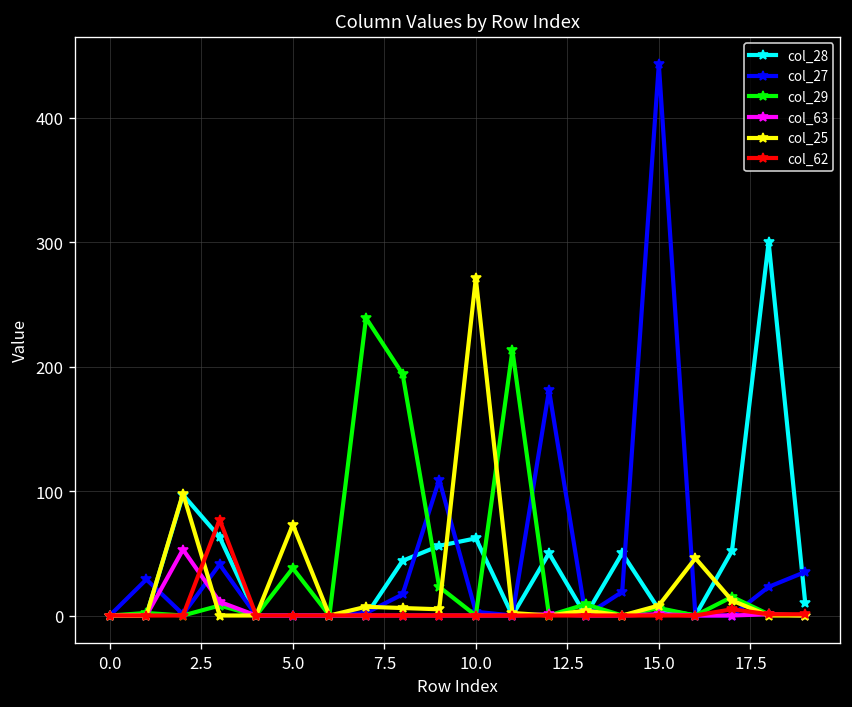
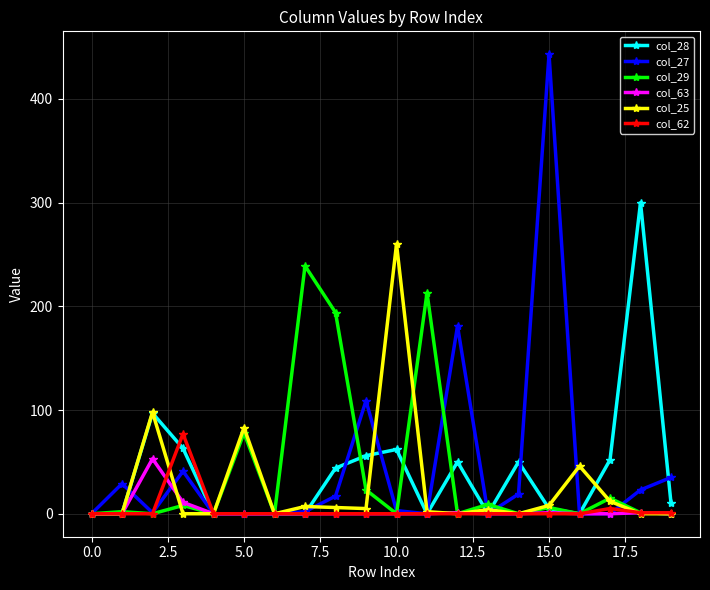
col_29, 5.0: 38 -> 78
col_25, 5.0: 73 -> 83
col_25, 10.0: 271 -> 260
